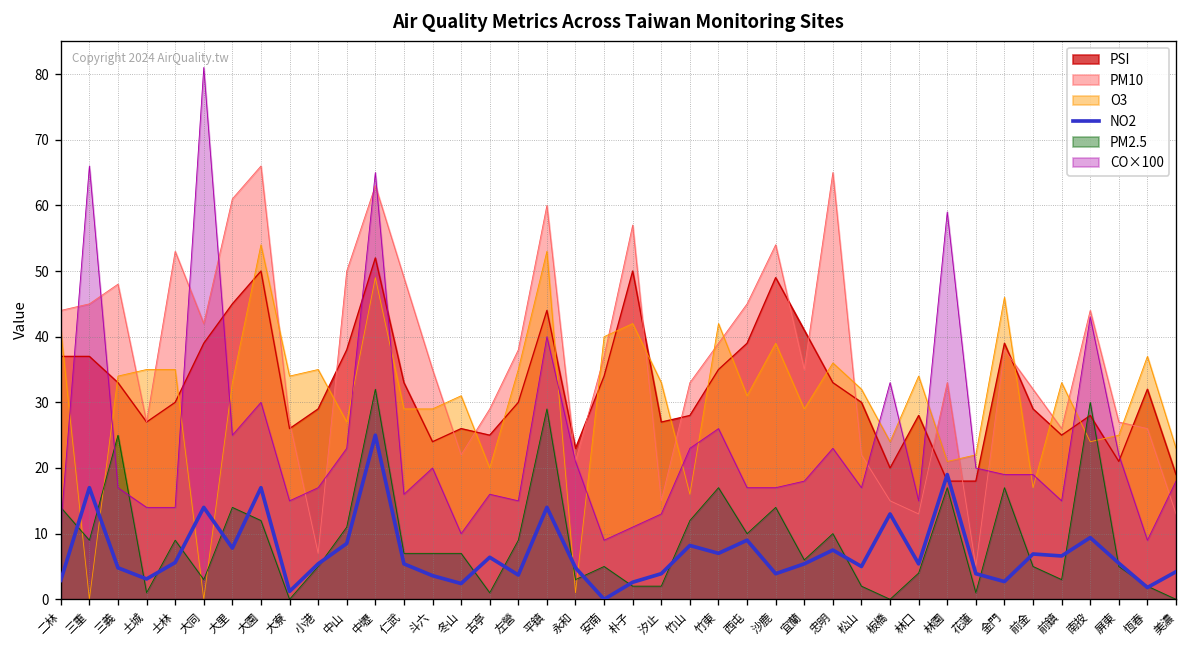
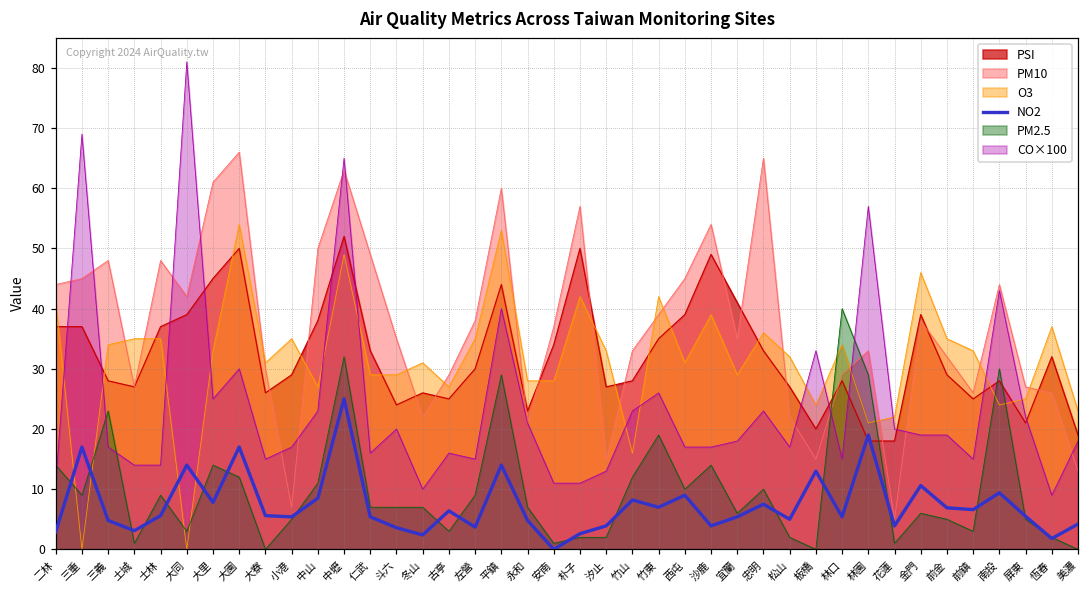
CO×100, 三重: 66 -> 69
PSI, 三義: 33 -> 28
PM2.5, 三義: 25 -> 23
PSI, 士林: 30 -> 37
PM10, 士林: 53 -> 48
PM10, 大寮: 27 -> 30
O3, 大寮: 34 -> 31
NO2, 大寮: 1 -> 6
O3, 古亭: 20 -> 27
PM2.5, 古亭: 1 -> 3
O3, 永和: 1 -> 28
PM2.5, 永和: 3 -> 7
O3, 安南: 40 -> 28
PM2.5, 安南: 5 -> 1
CO×100, 安南: 9 -> 11
PM2.5, 竹東: 17 -> 19
PSI, 松山: 30 -> 27
PM10, 林口: 13 -> 29
PM2.5, 林口: 4 -> 40
PM2.5, 林園: 17 -> 29
CO×100, 林園: 59 -> 57
NO2, 金門: 3 -> 11
PM2.5, 金門: 17 -> 6
O3, 前金: 17 -> 35
